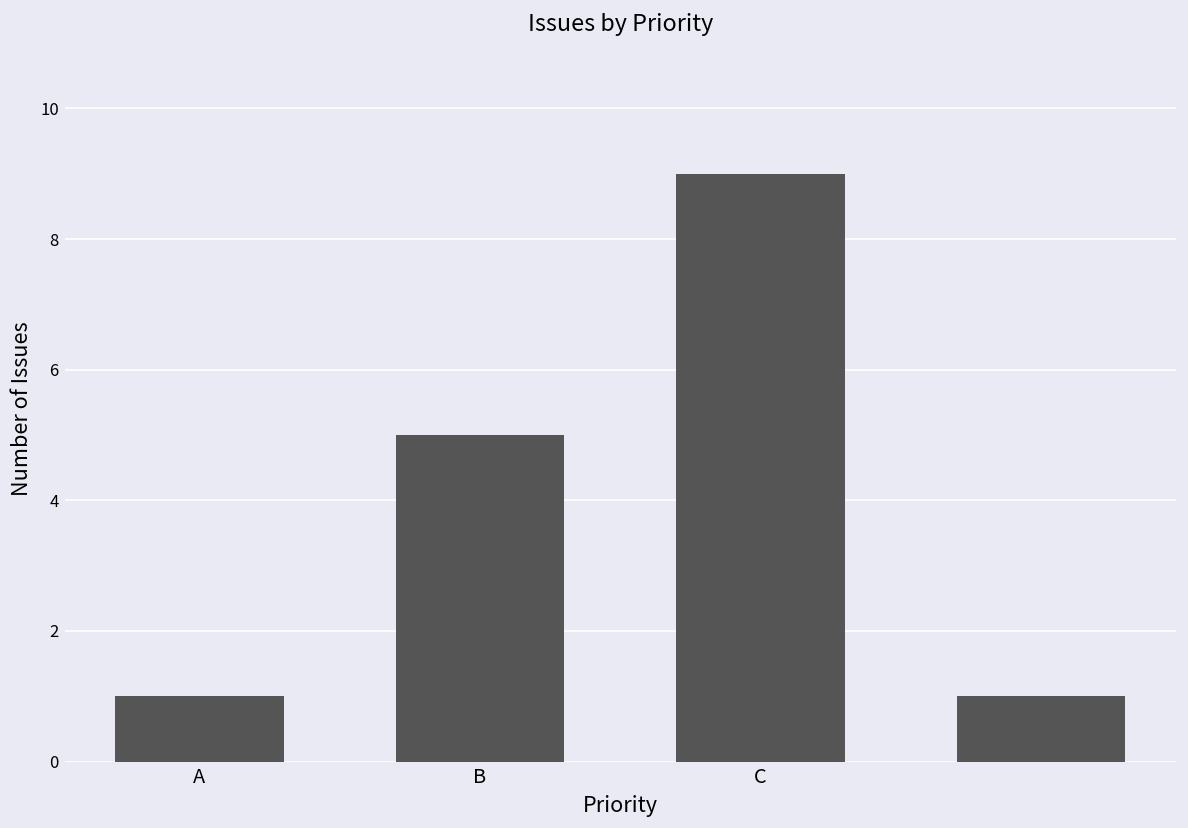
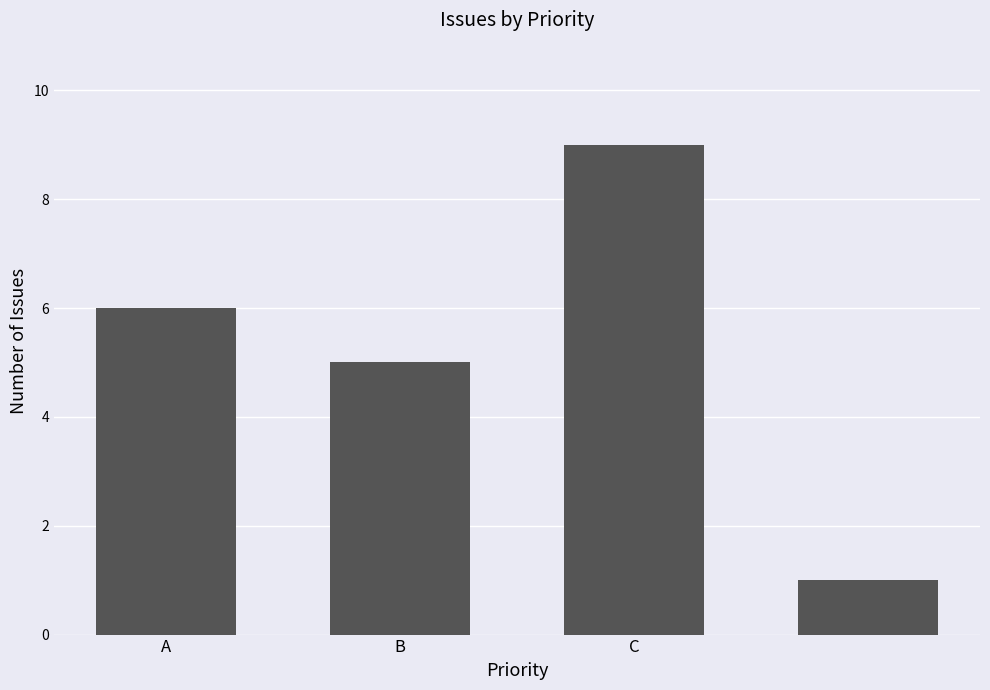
A: 1 -> 6
